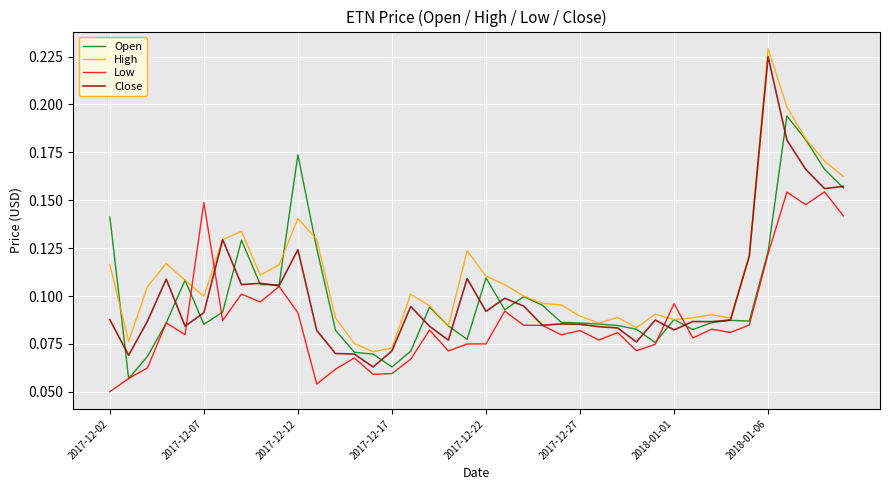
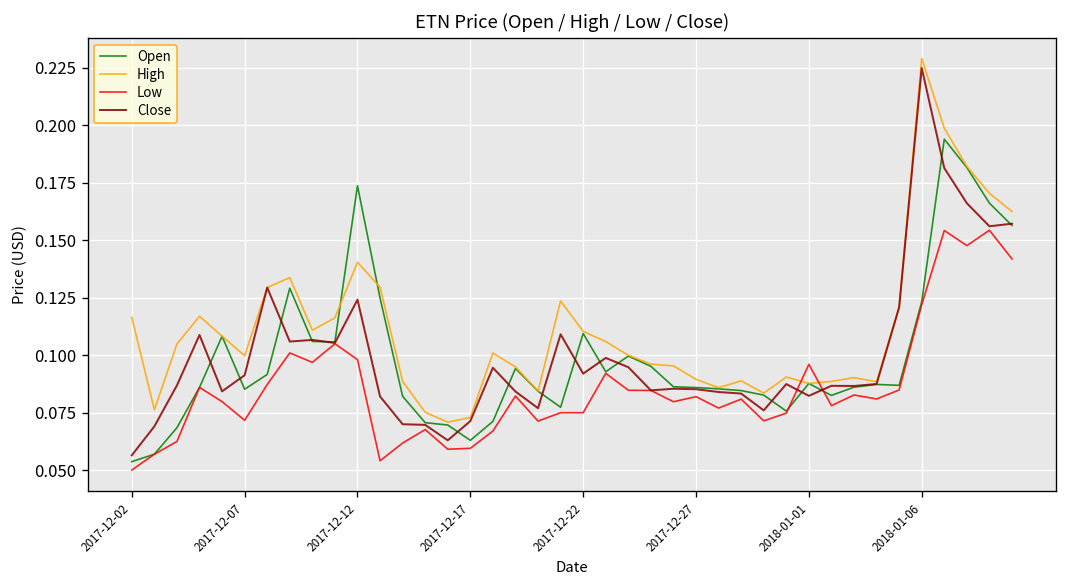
Open, 2017-12-02: 0.141 -> 0.054
Close, 2017-12-02: 0.088 -> 0.056
Low, 2017-12-07: 0.149 -> 0.072
Low, 2017-12-12: 0.091 -> 0.098
